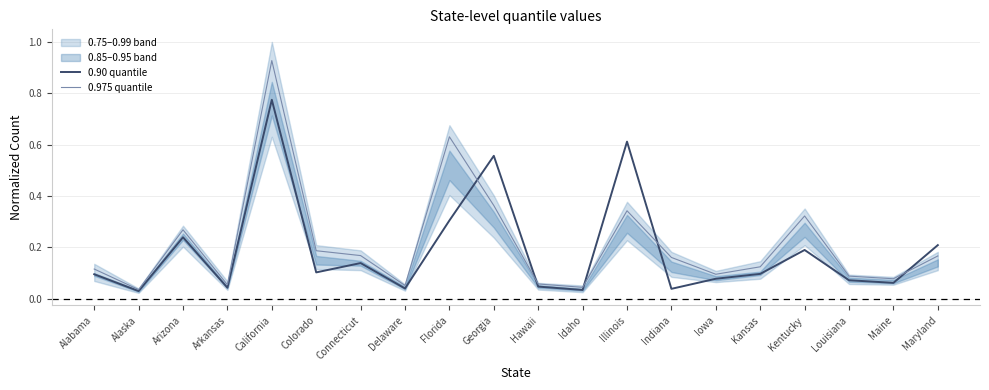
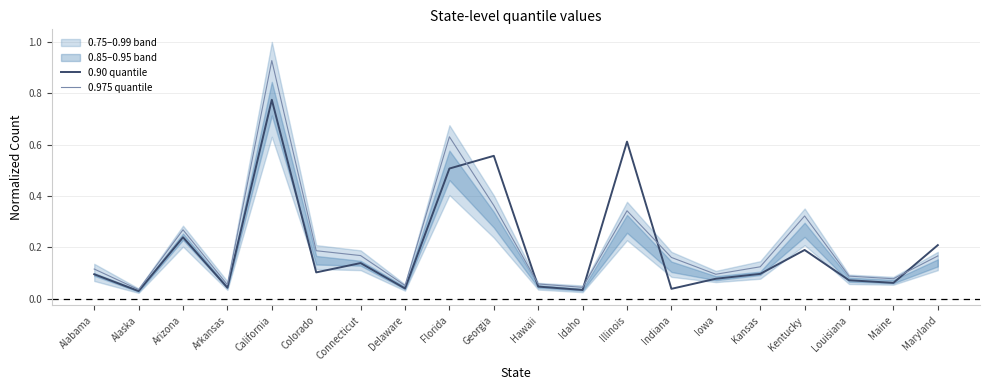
0.90 quantile, Florida: 0.30 -> 0.51
